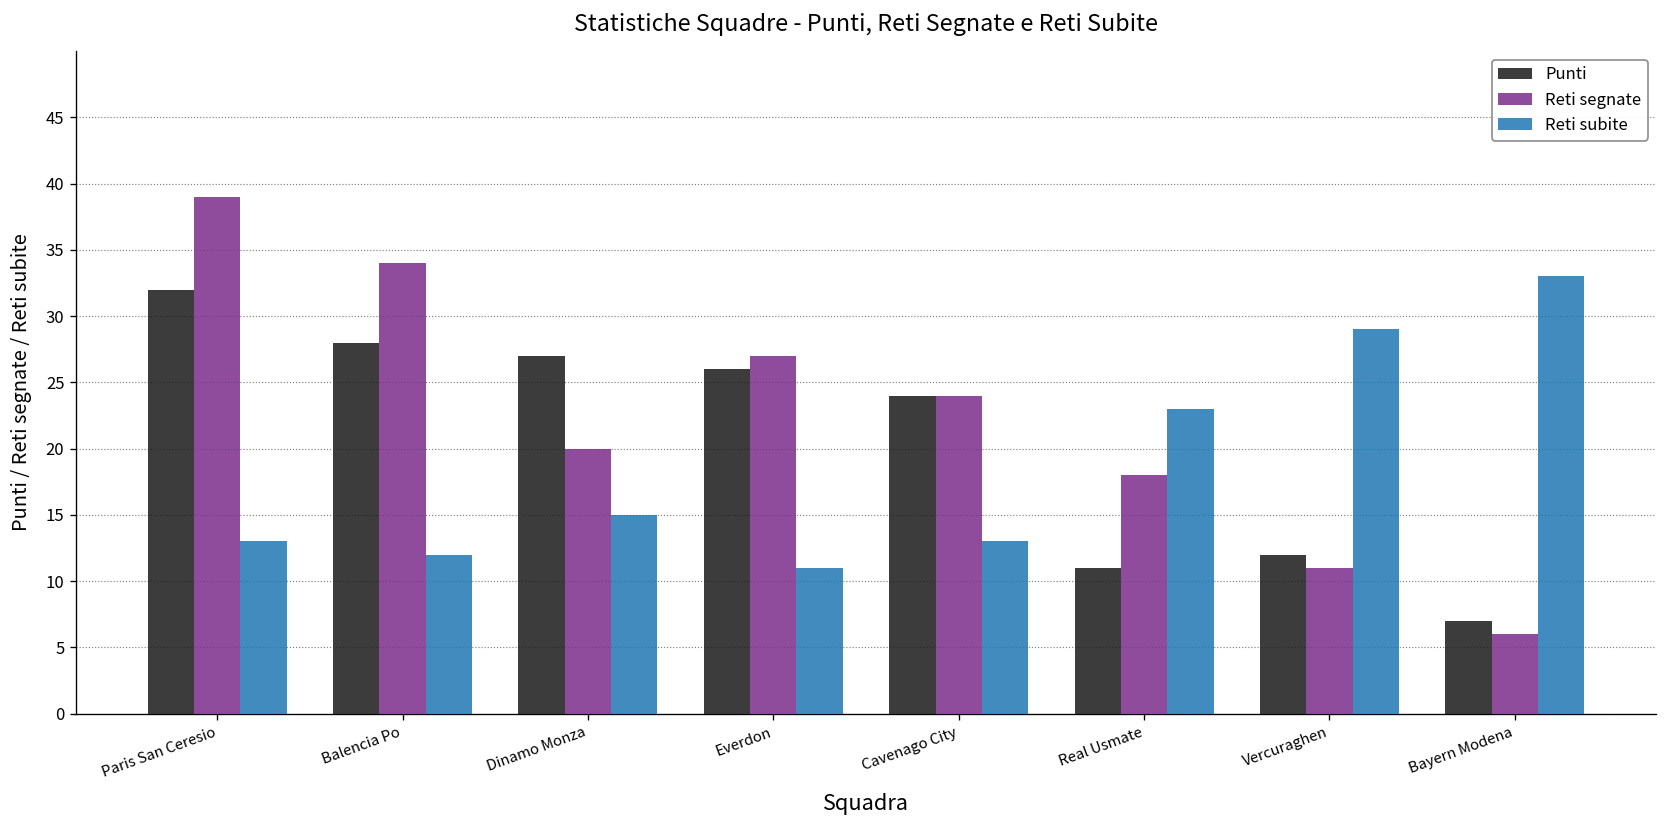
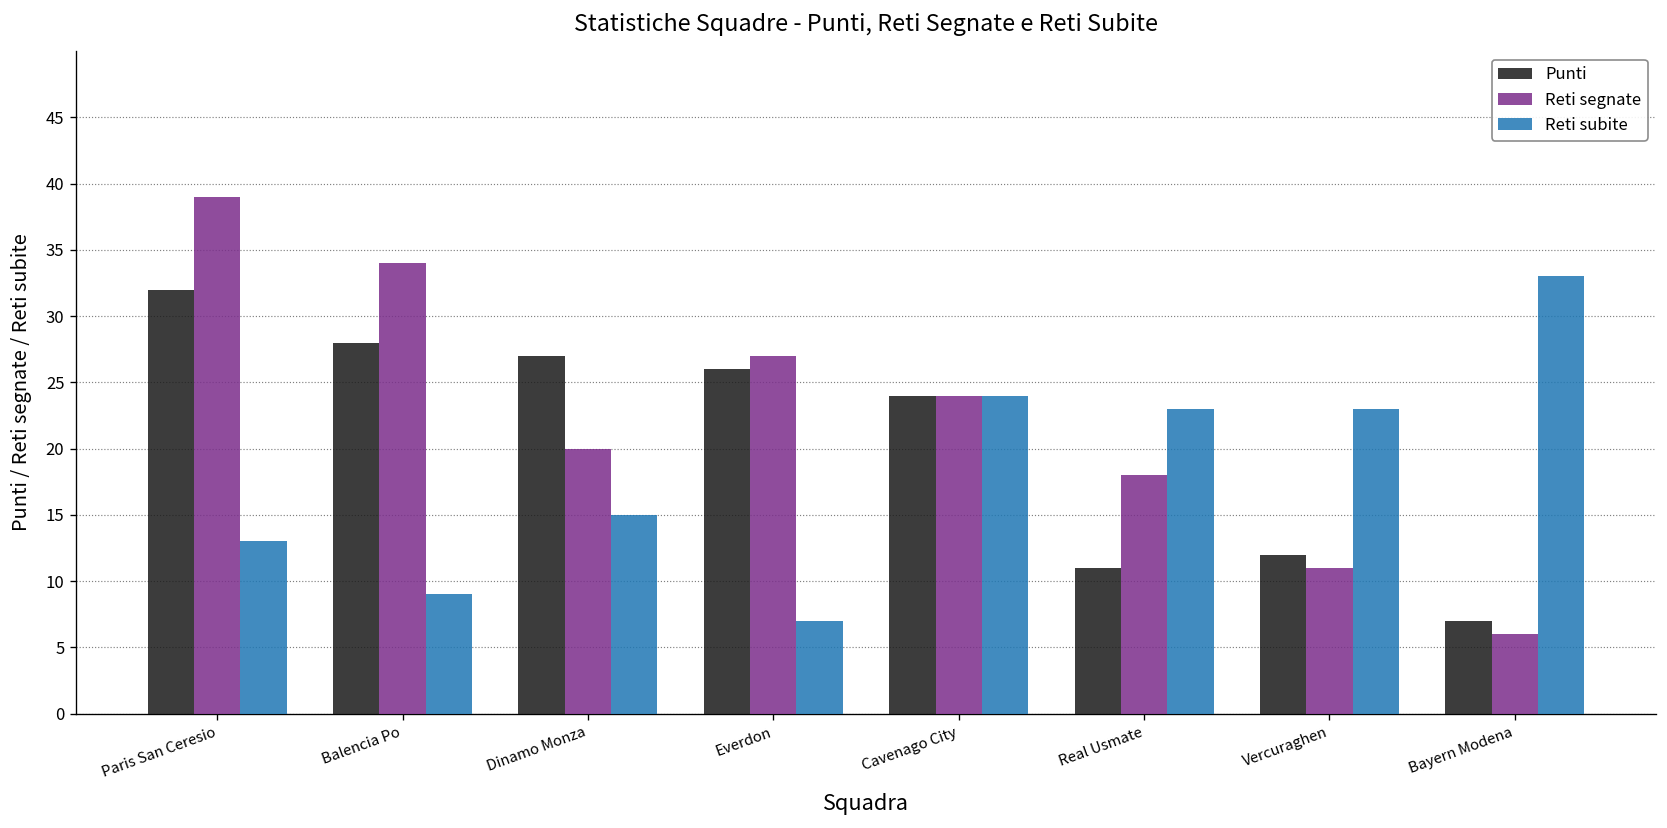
Reti subite, Balencia Po: 12 -> 9
Reti subite, Everdon: 11 -> 7
Reti subite, Cavenago City: 13 -> 24
Reti subite, Vercuraghen: 29 -> 23
